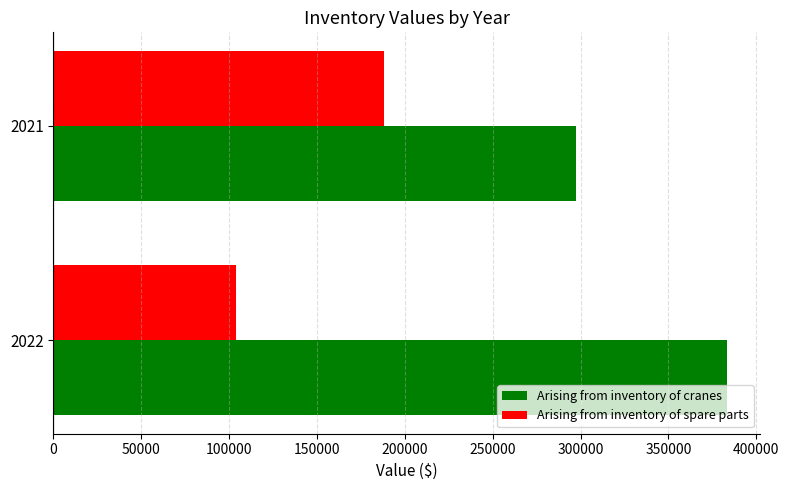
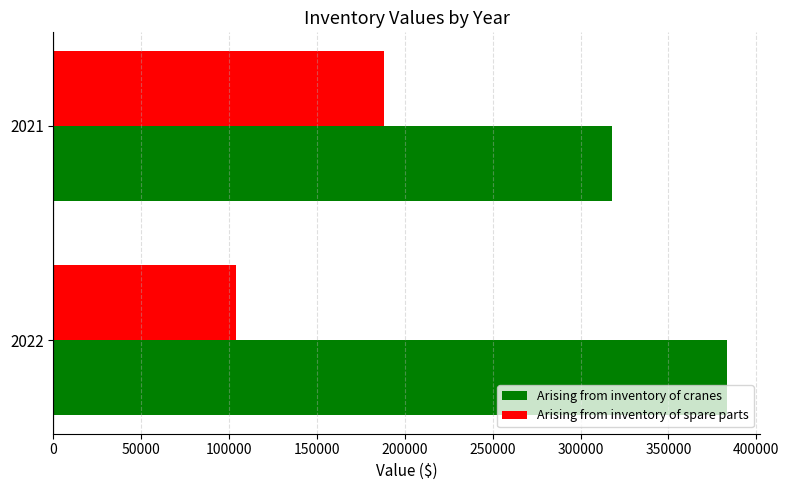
Arising from inventory of cranes, 2021: 297000 -> 318000
